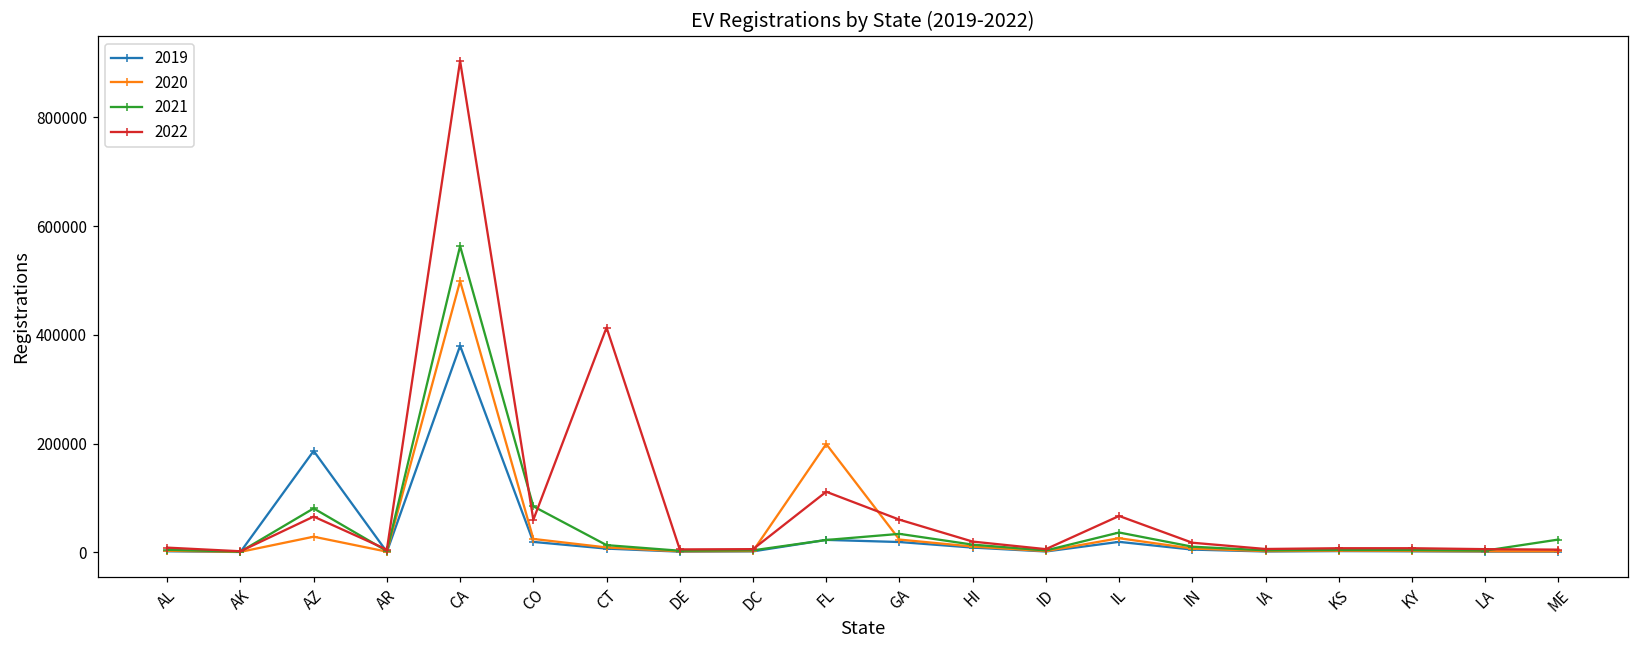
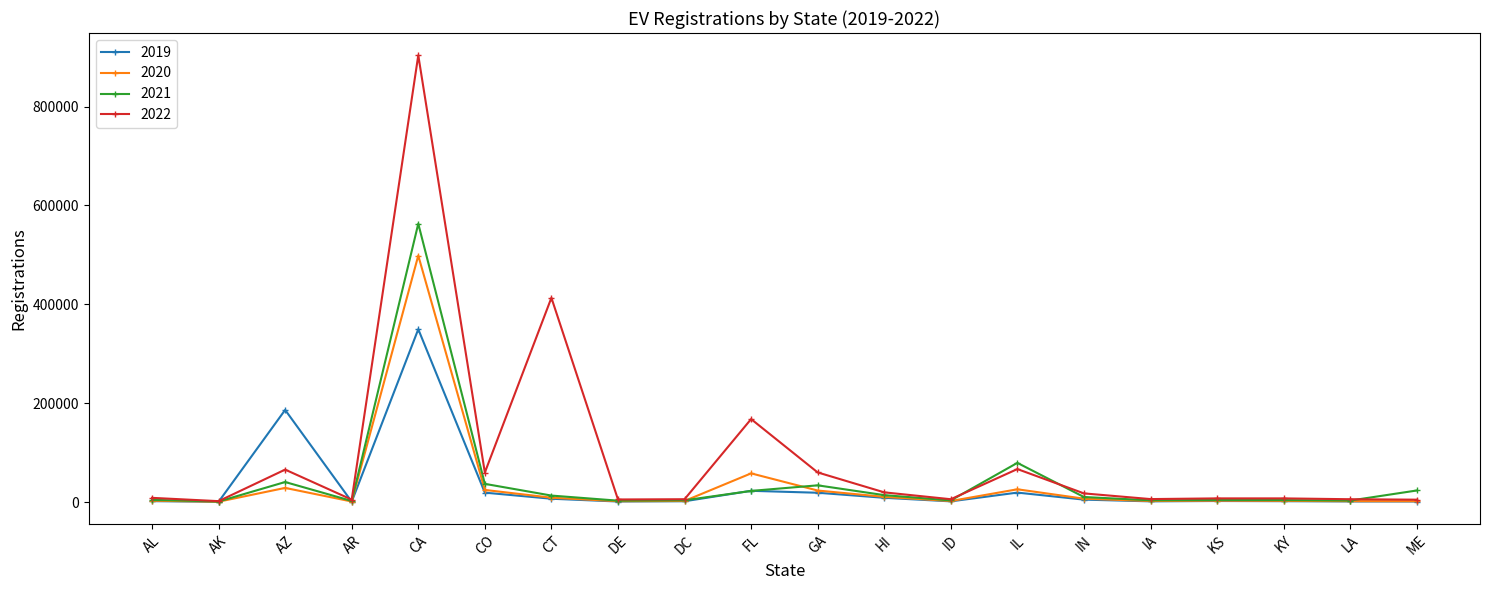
2021, AZ: 80000 -> 40000
2019, CA: 380000 -> 350000
2021, CO: 80000 -> 40000
2020, FL: 200000 -> 60000
2022, FL: 110000 -> 170000
2021, IL: 40000 -> 80000
